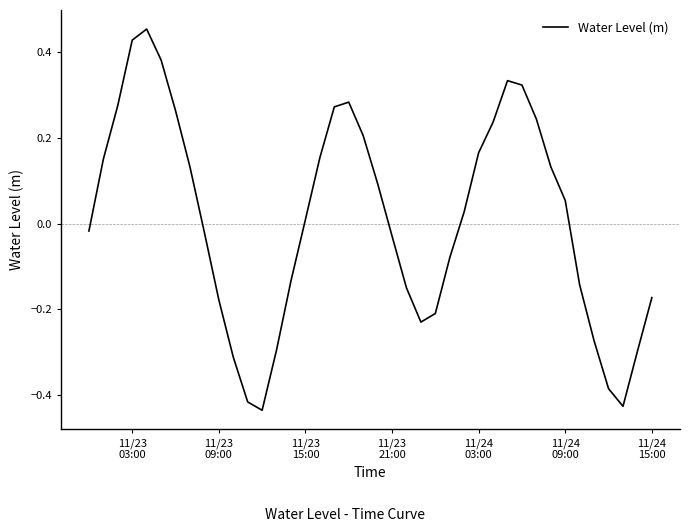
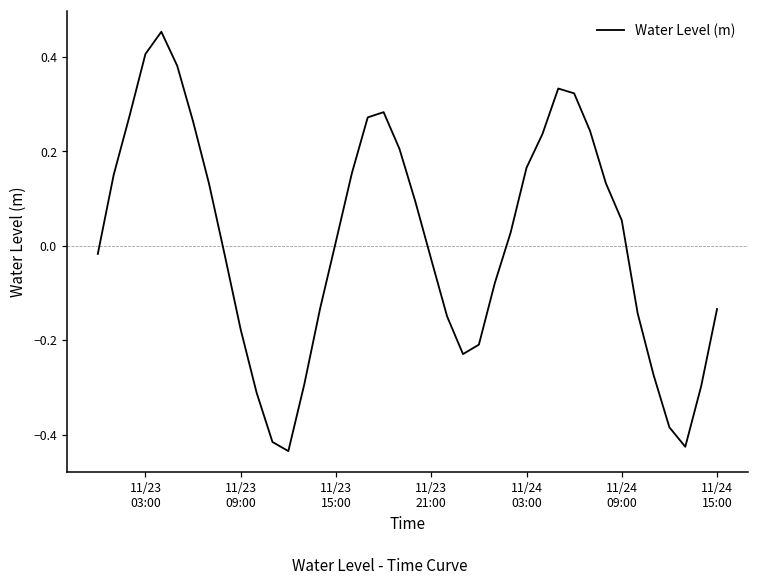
11/23 03:00: 0.43 -> 0.41
11/24 15:00: -0.17 -> -0.13
